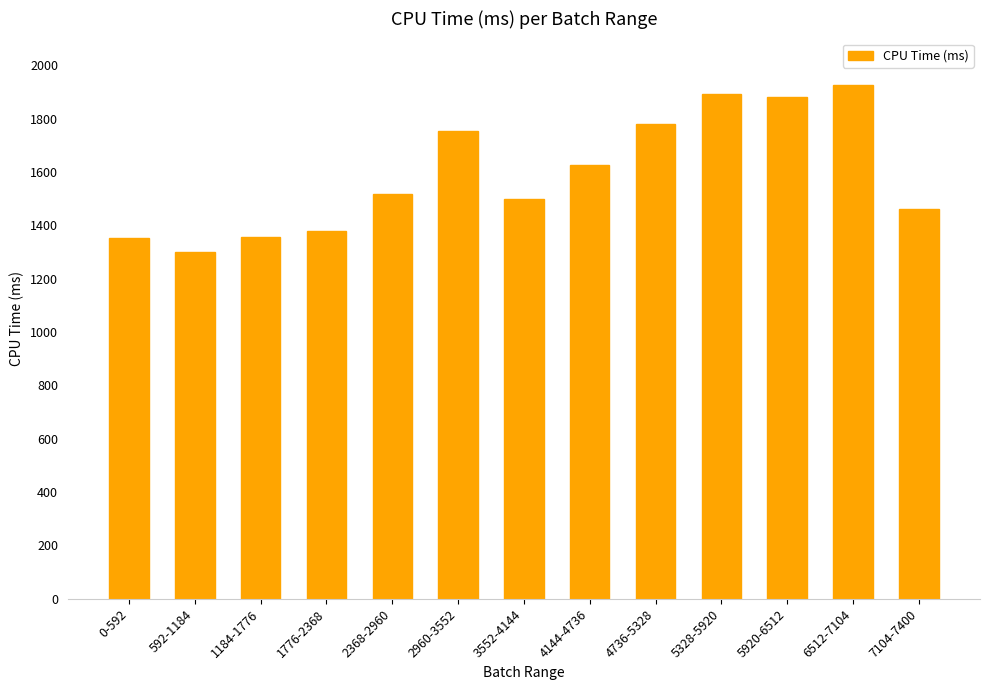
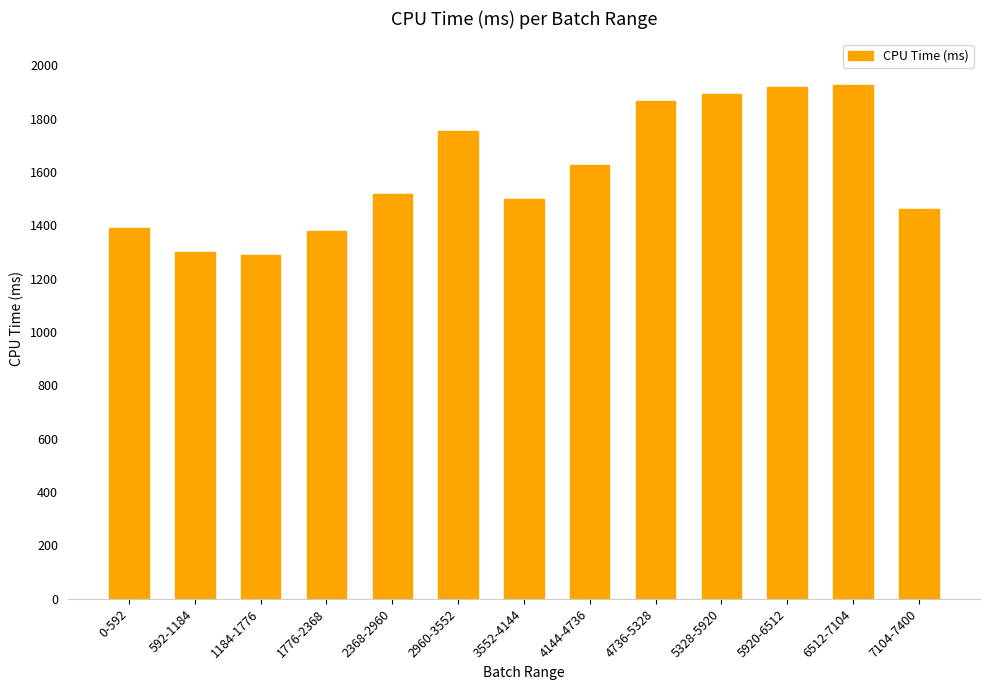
0-592: 1350 -> 1390
1184-1776: 1350 -> 1290
4736-5328: 1780 -> 1860
5920-6512: 1880 -> 1920
